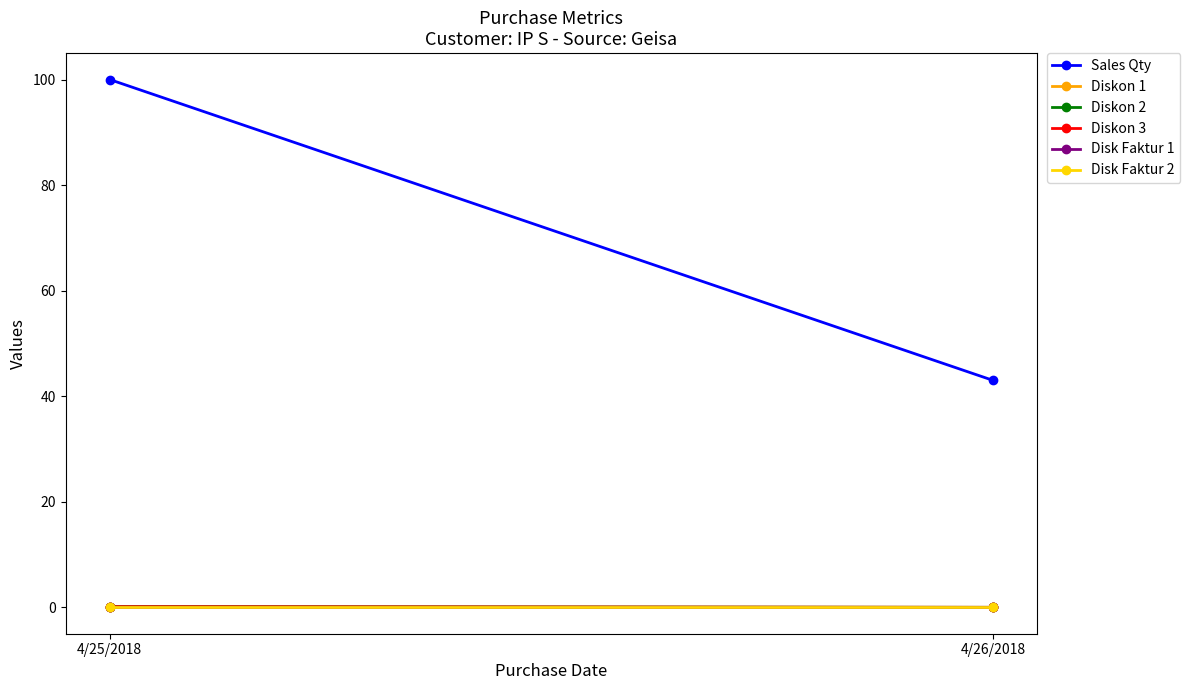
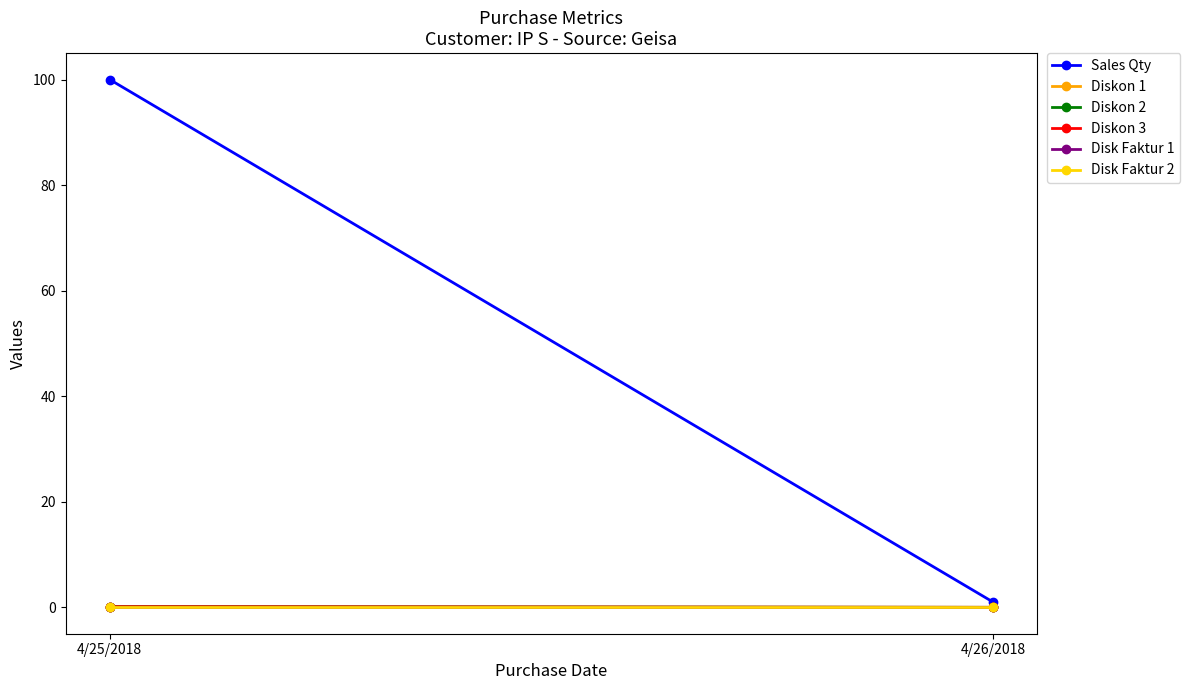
Sales Qty, 4/26/2018: 43 -> 1
